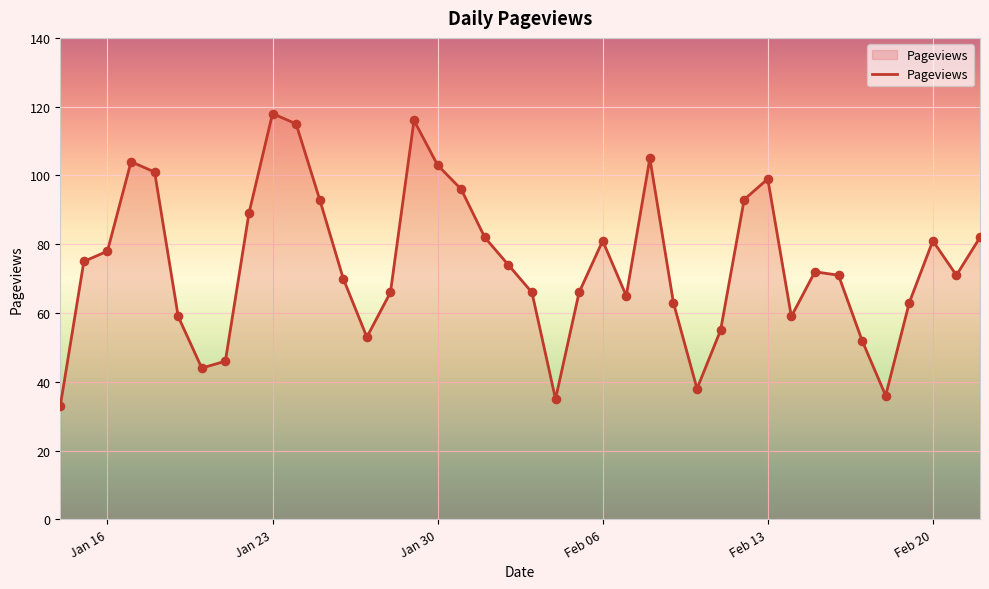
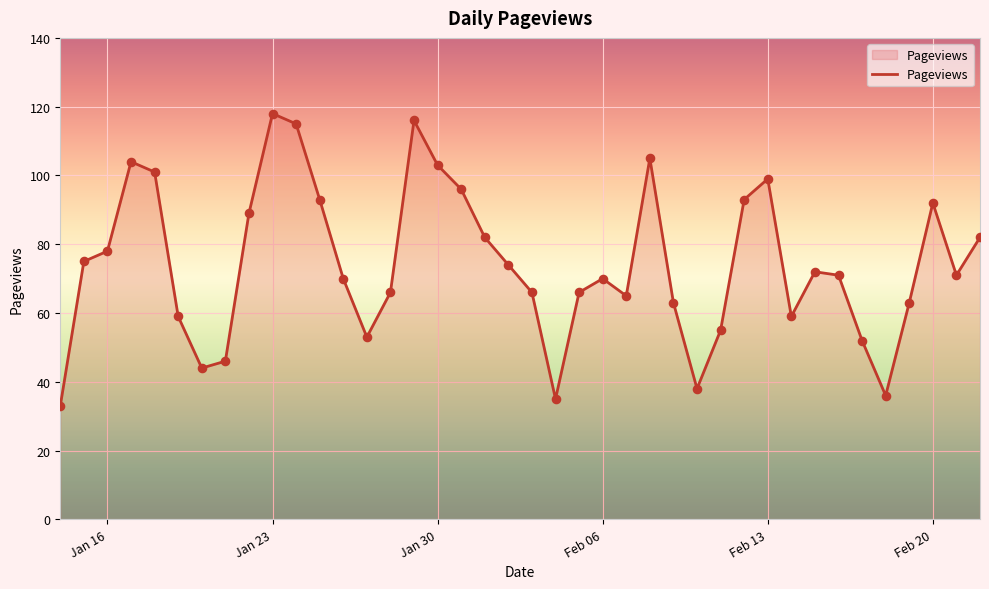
Feb 06: 81 -> 70
Feb 20: 81 -> 92
